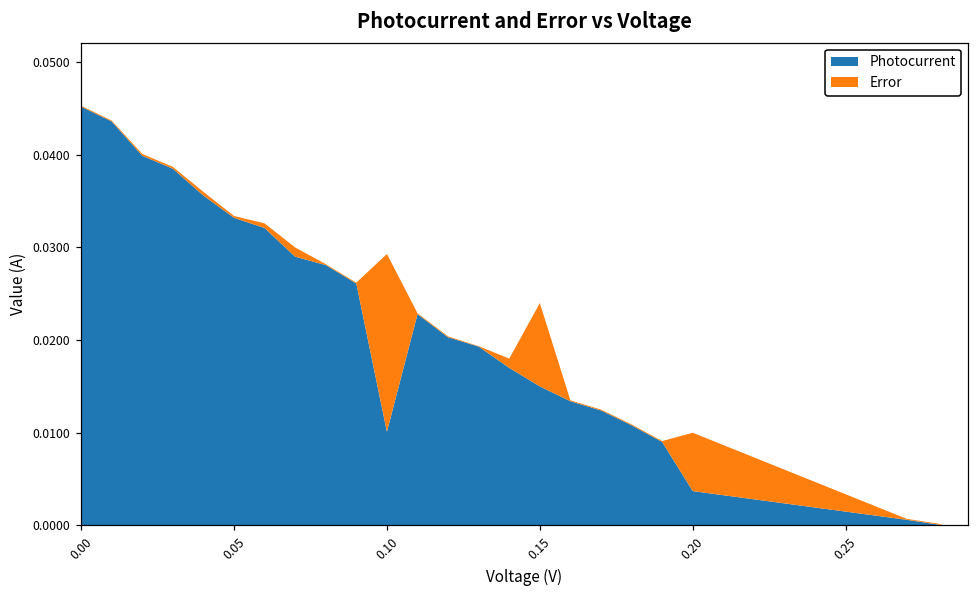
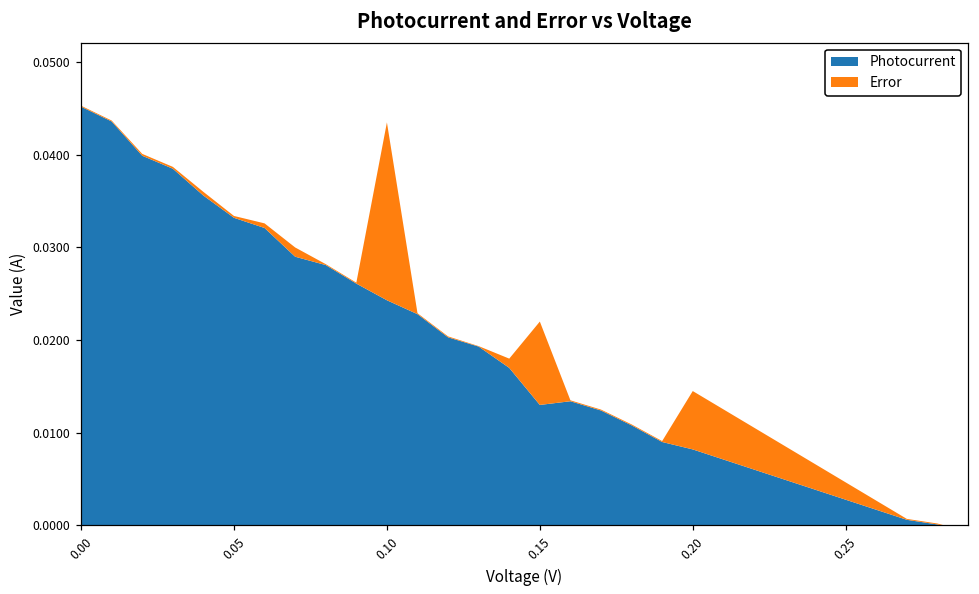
Photocurrent, 0.10: 0.010 -> 0.024
Photocurrent, 0.15: 0.015 -> 0.013
Photocurrent, 0.20: 0.004 -> 0.008
